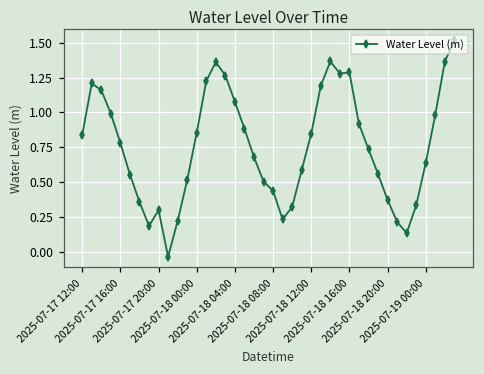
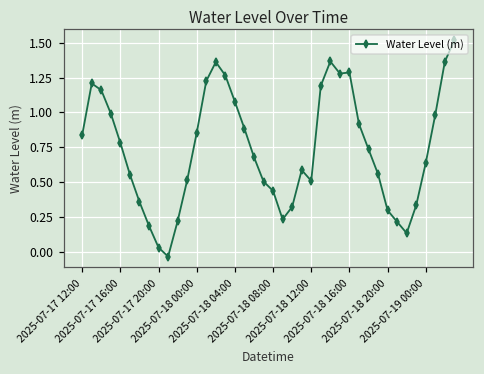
2025-07-17 20:00: 0.30 -> 0.03
2025-07-18 12:00: 0.85 -> 0.51
2025-07-18 20:00: 0.37 -> 0.30
